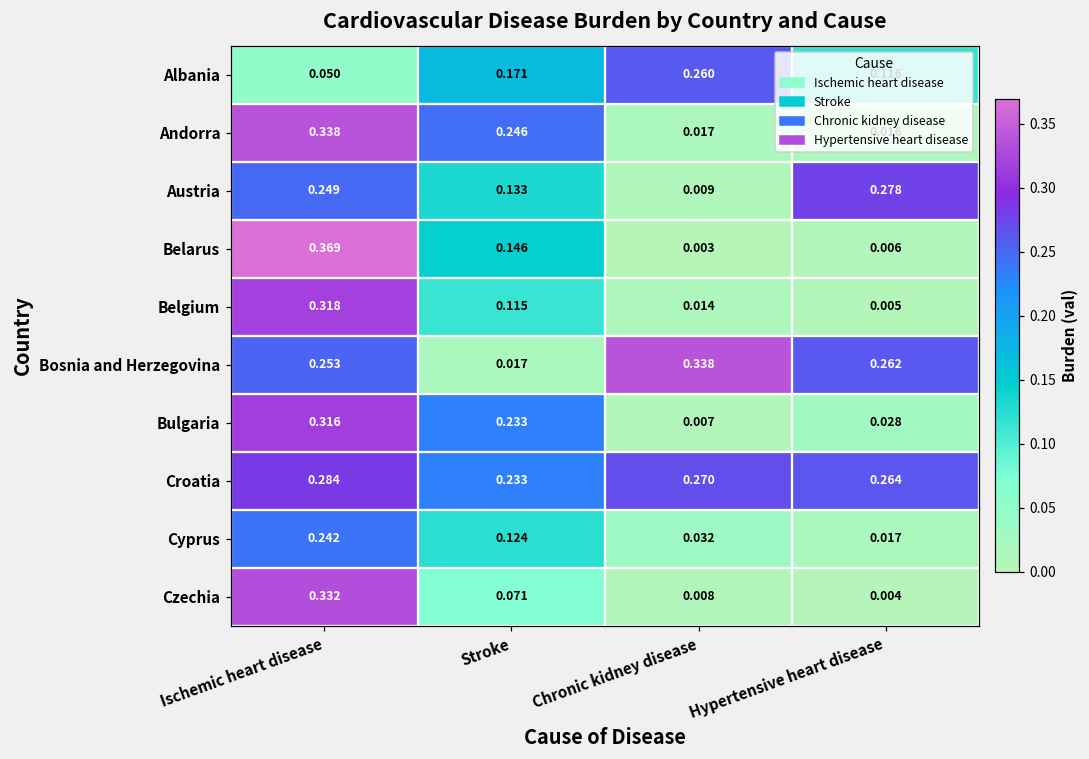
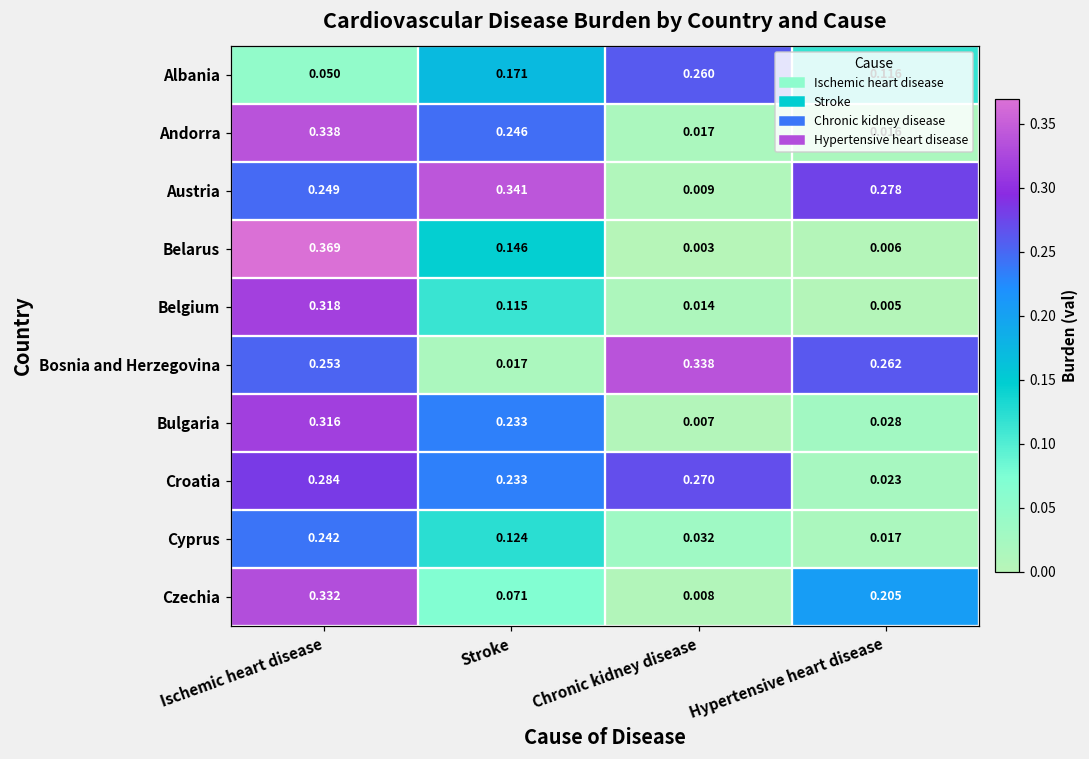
Austria, Stroke: 0.133 -> 0.341
Croatia, Hypertensive heart disease: 0.264 -> 0.023
Czechia, Hypertensive heart disease: 0.004 -> 0.205
